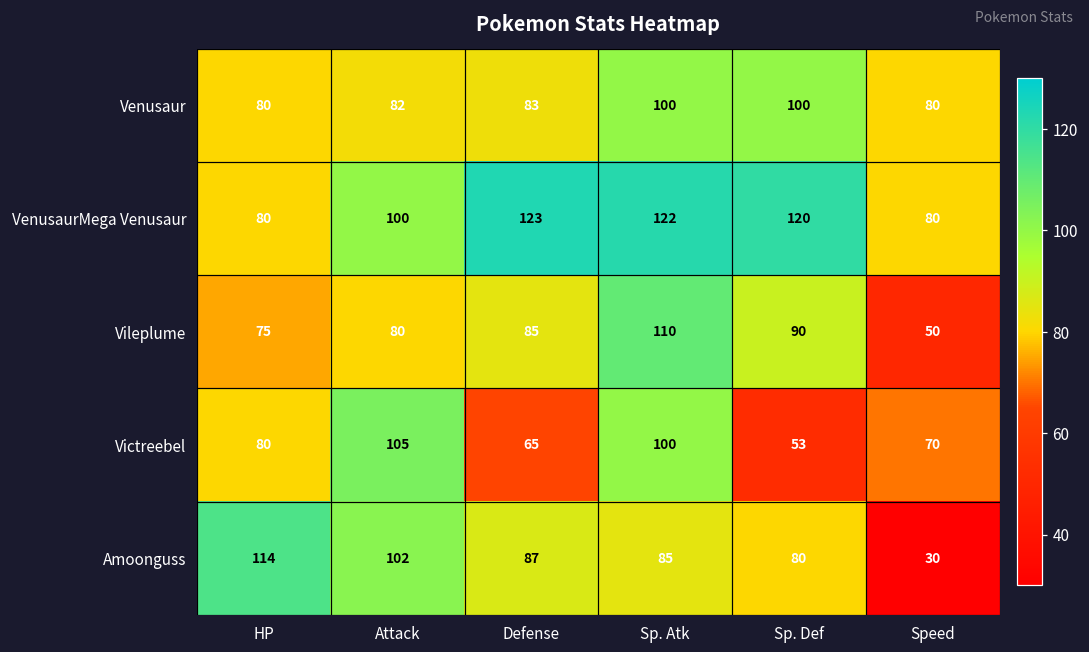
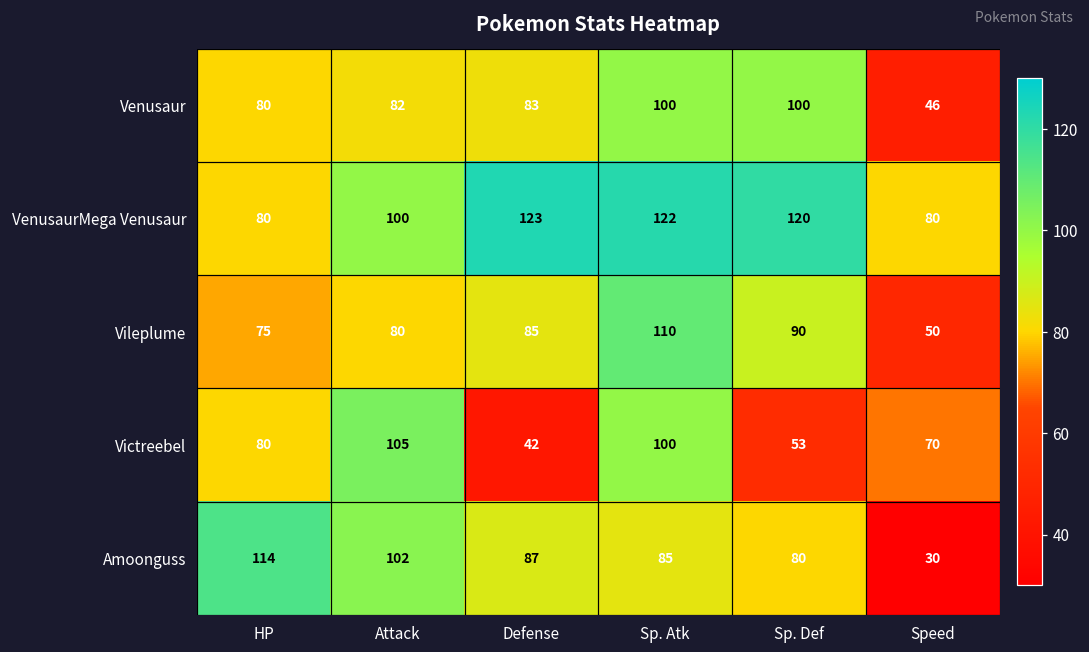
Venusaur, Speed: 80 -> 46
Victreebel, Defense: 65 -> 42
